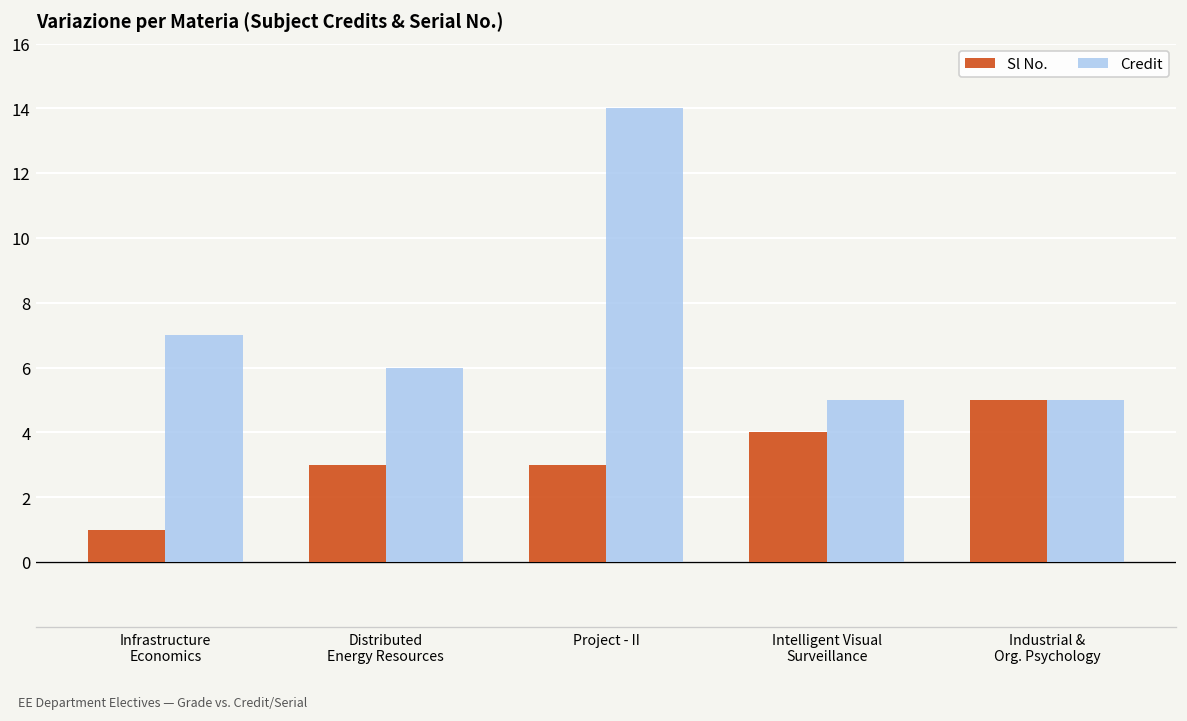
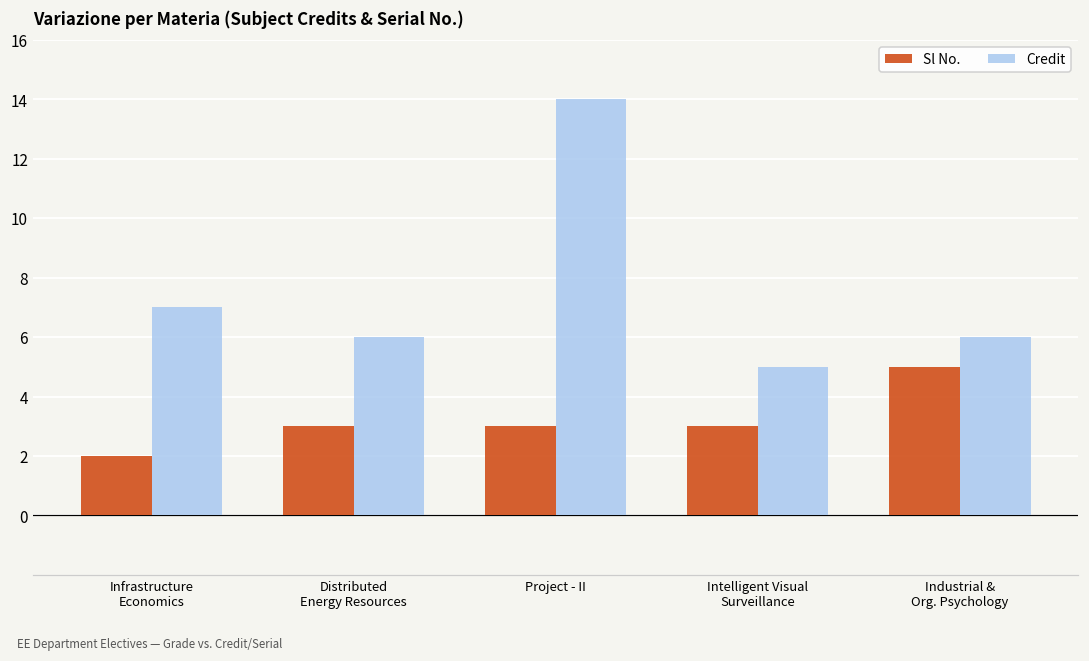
Sl No., Infrastructure Economics: 1 -> 2
Sl No., Intelligent Visual Surveillance: 4 -> 3
Credit, Industrial & Org. Psychology: 5 -> 6
